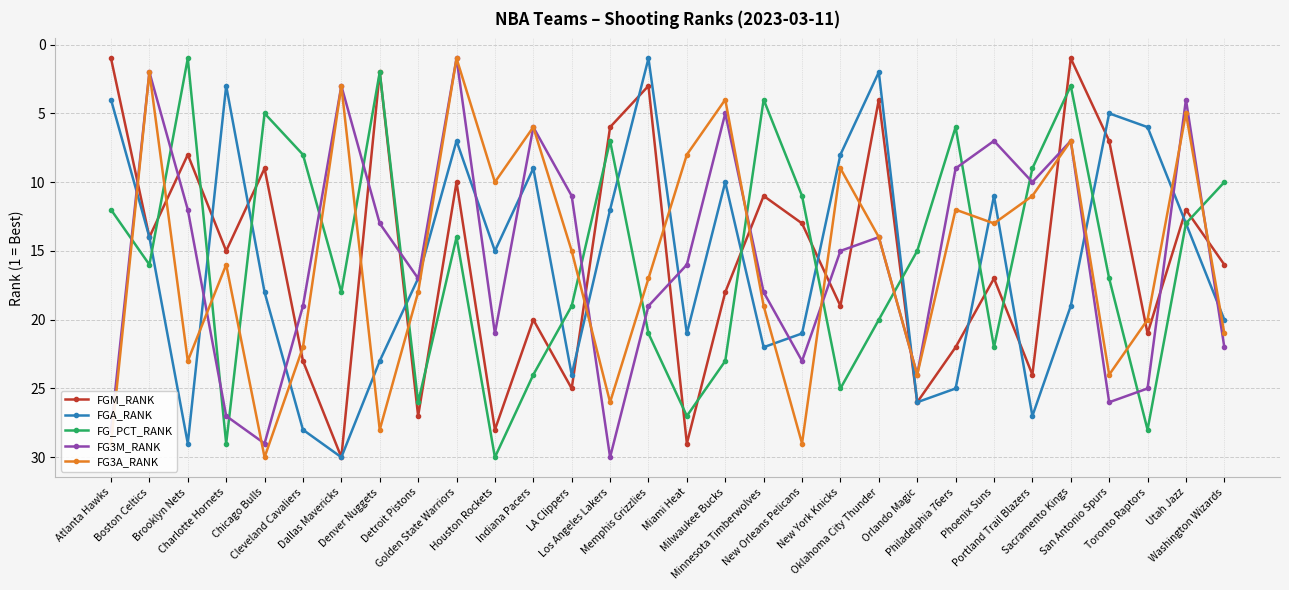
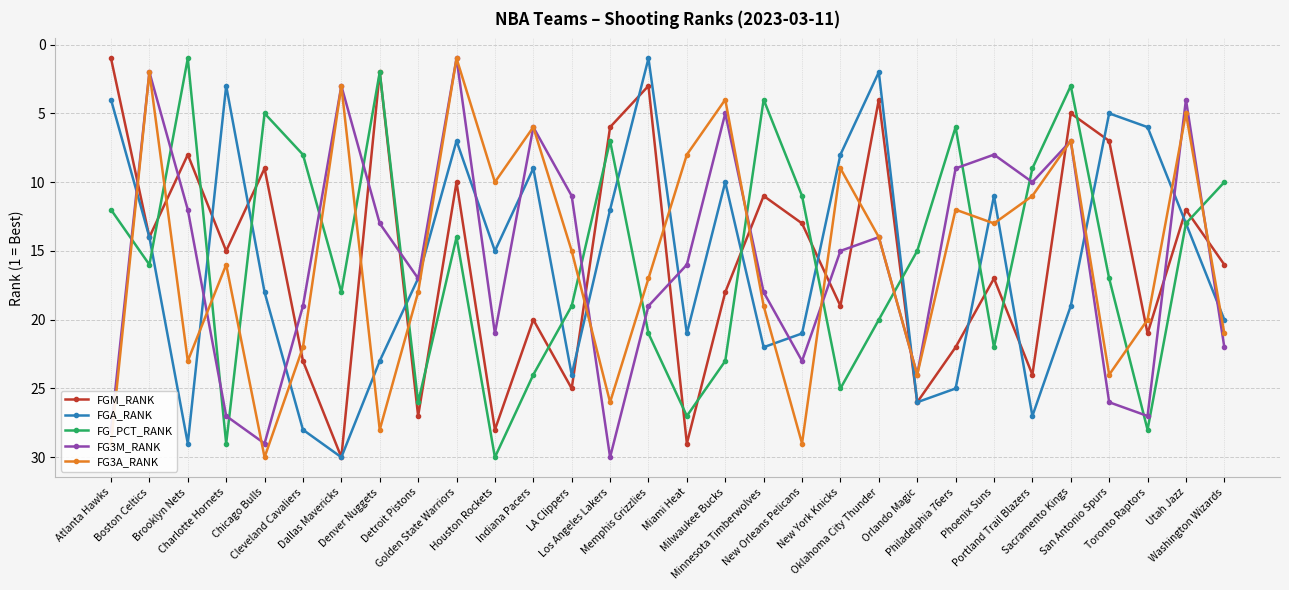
FG3M_RANK, Phoenix Suns: 7 -> 8
FGM_RANK, Sacramento Kings: 1 -> 5
FG3M_RANK, Toronto Raptors: 25 -> 27
